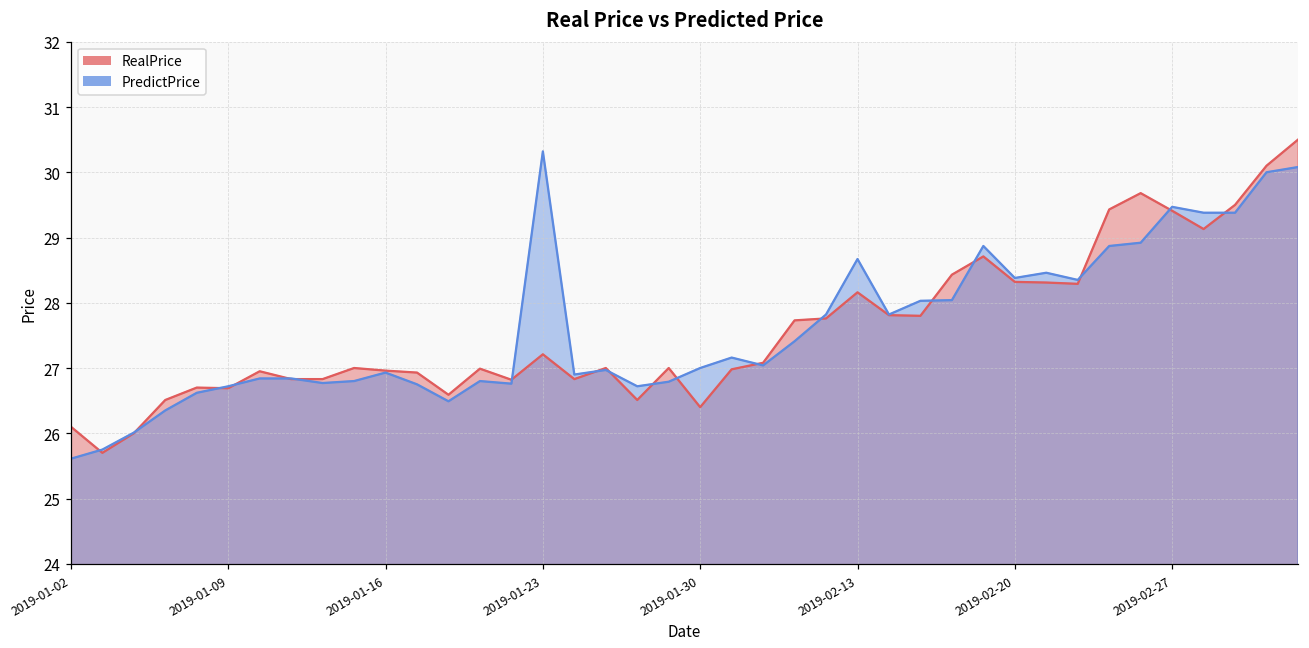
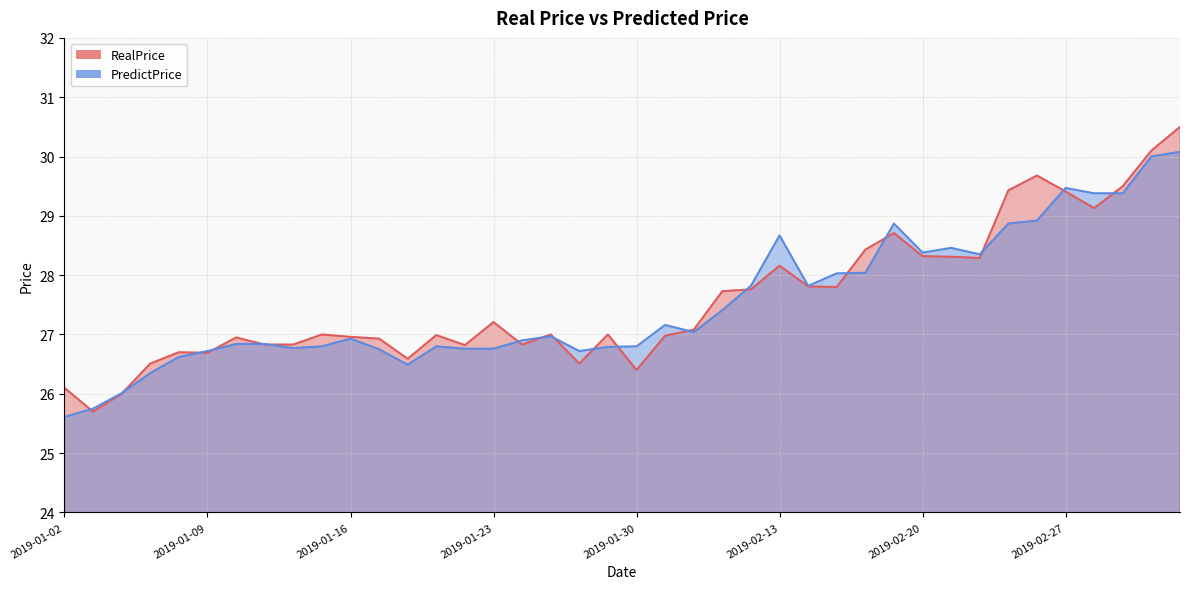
PredictPrice, 2019-01-23: 30.3 -> 26.8
PredictPrice, 2019-01-30: 27.0 -> 26.8
